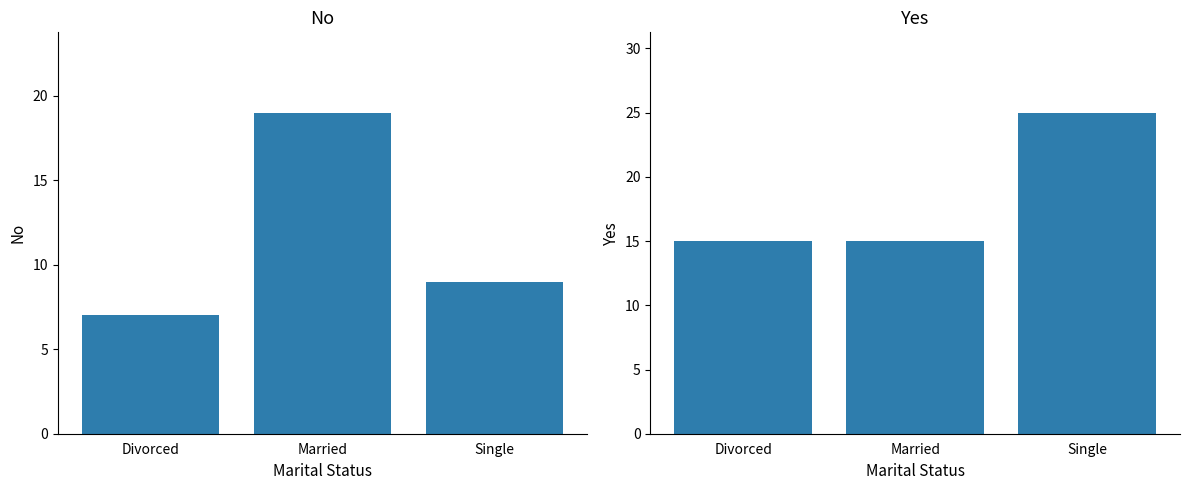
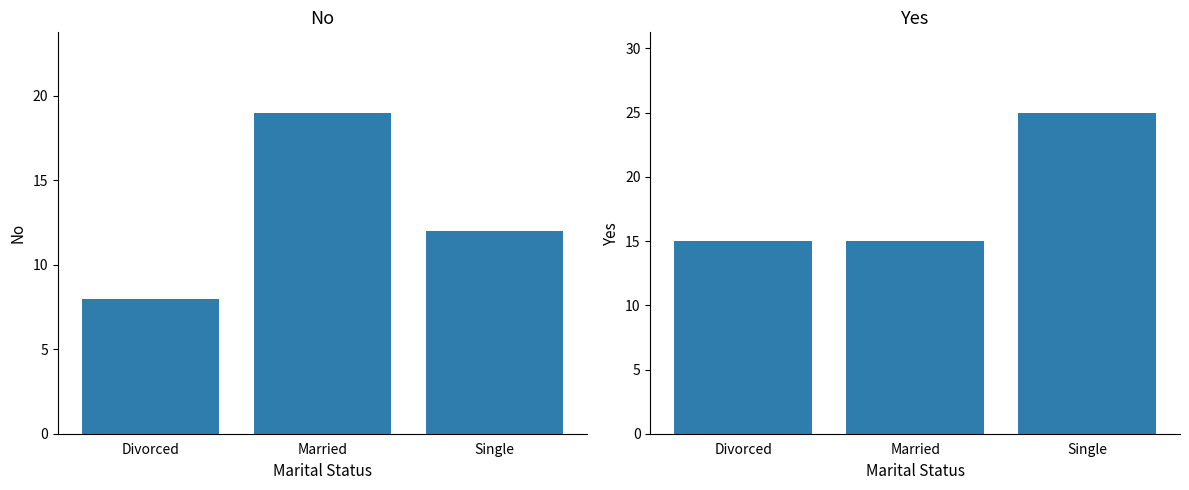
No, Divorced: 7 -> 8
No, Single: 9 -> 12
